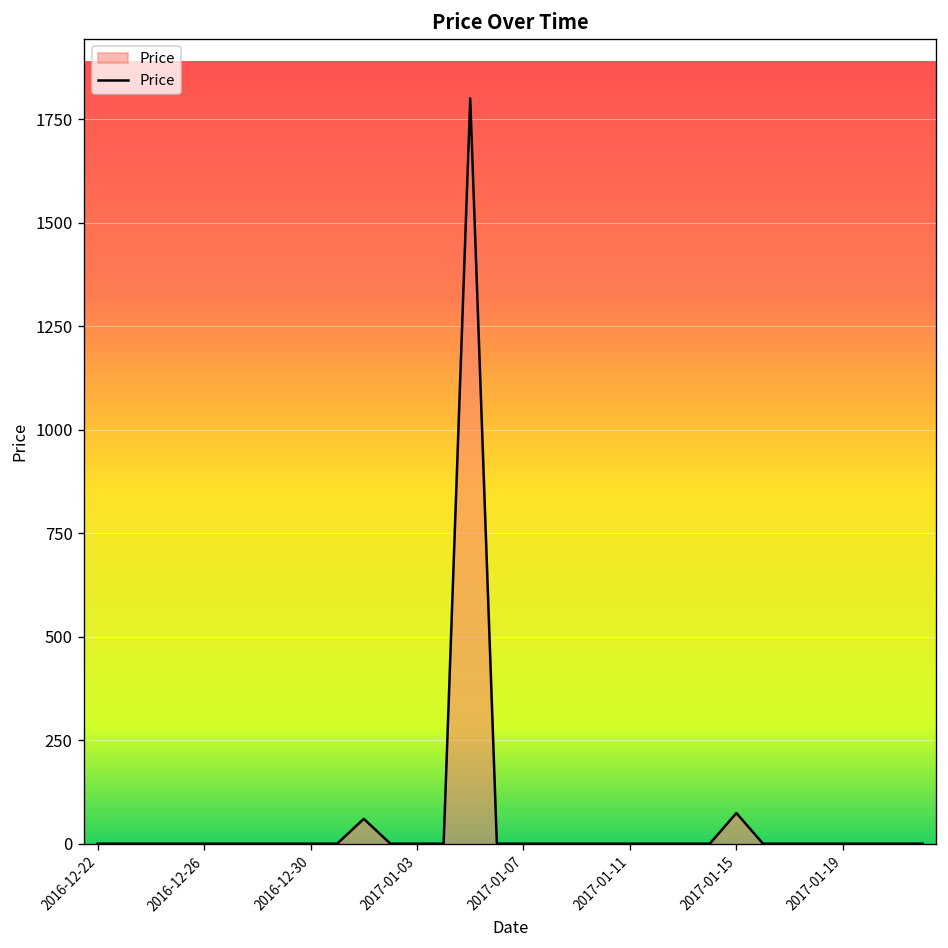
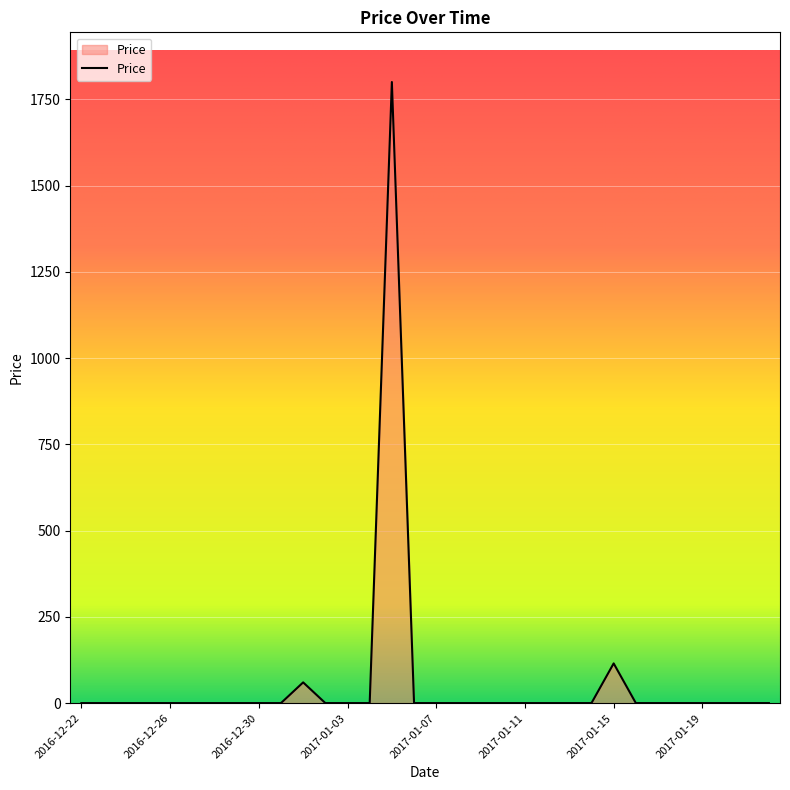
2017-01-15: 70 -> 120
